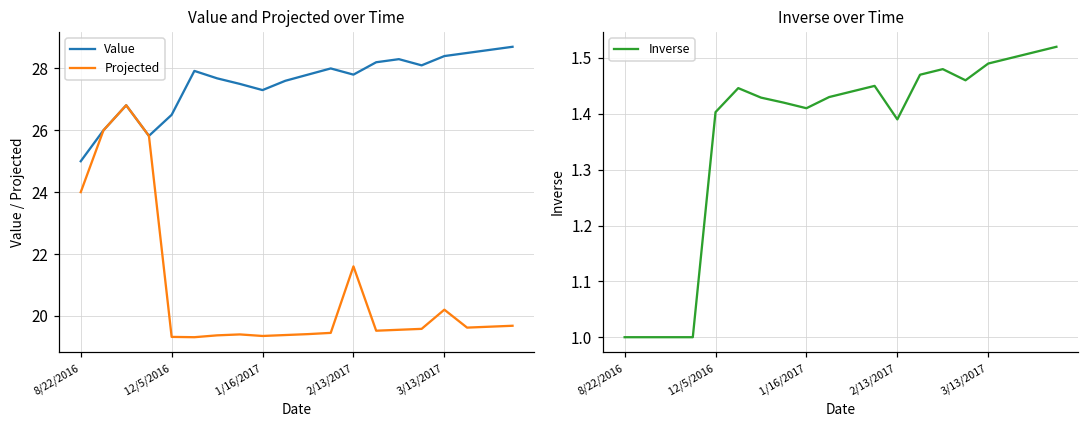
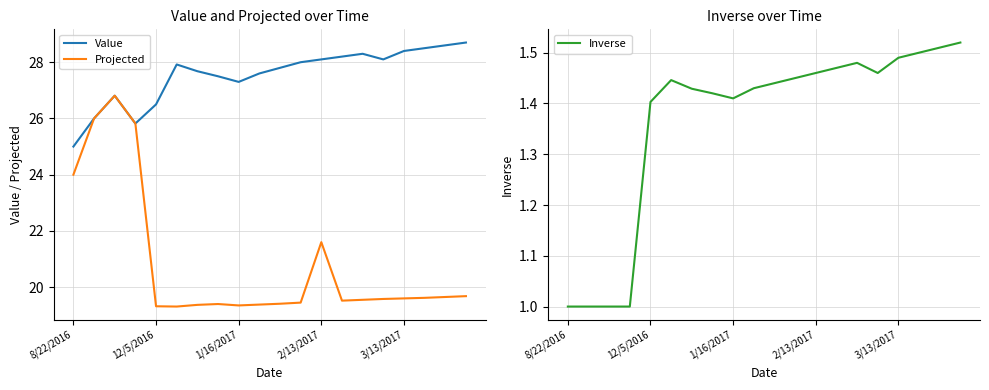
Value and Projected over Time, Value, 2/13/2017: 27.8 -> 28.1
Value and Projected over Time, Projected, 3/13/2017: 20.2 -> 19.6
Inverse over Time, 2/13/2017: 1.39 -> 1.46
